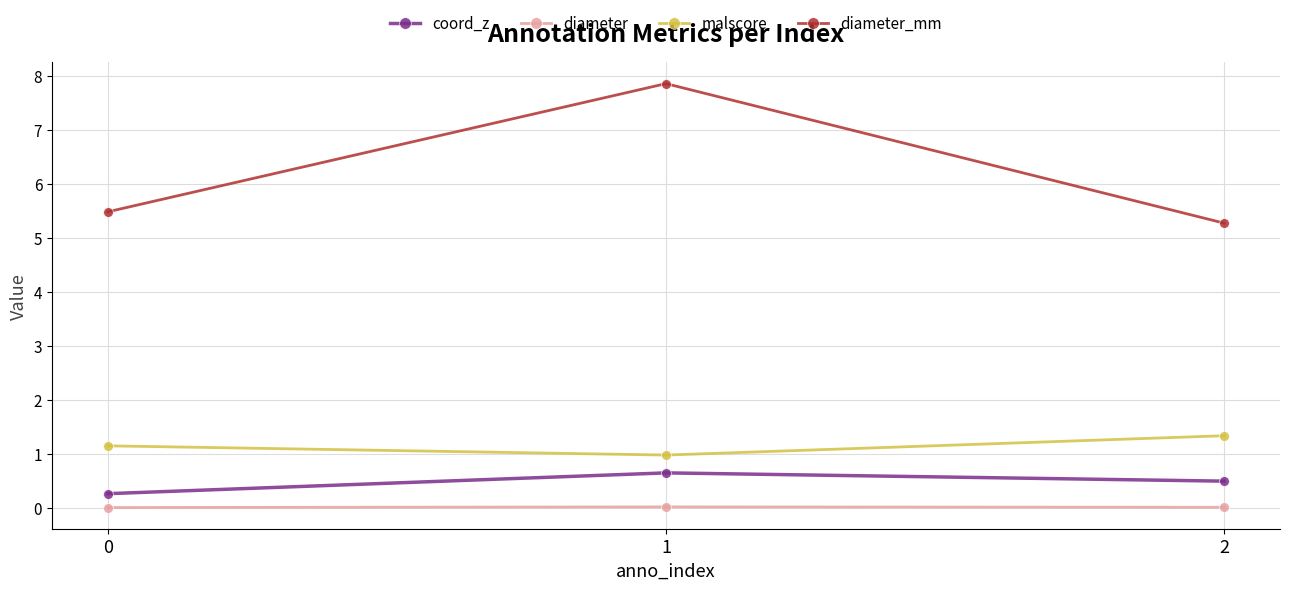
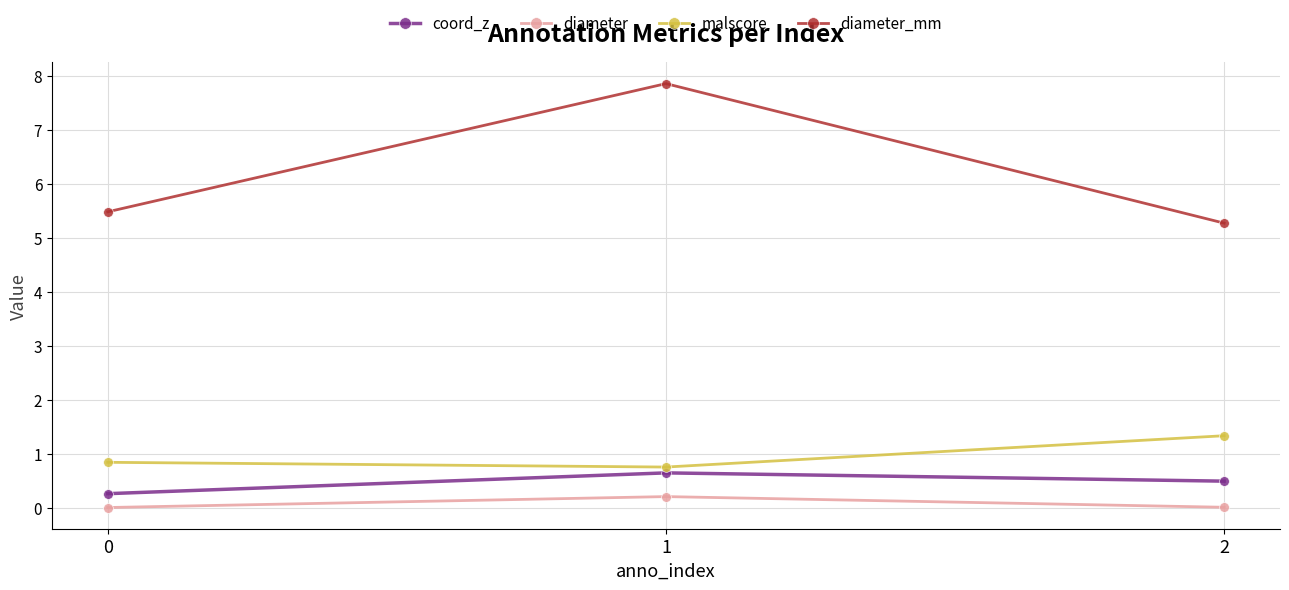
malscore, 0: 1.2 -> 0.8
diameter, 1: 0.0 -> 0.2
malscore, 1: 1.0 -> 0.8
